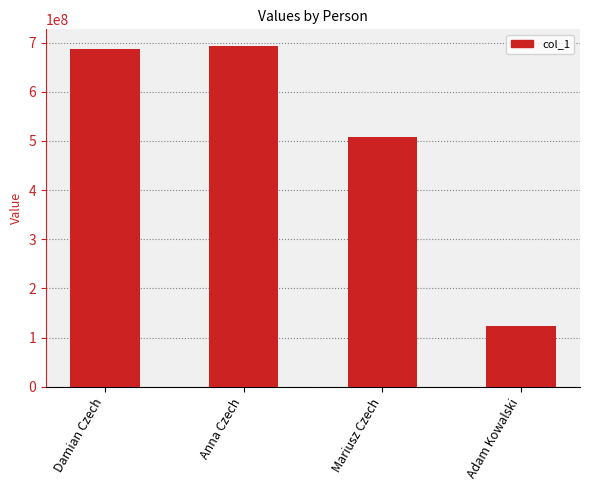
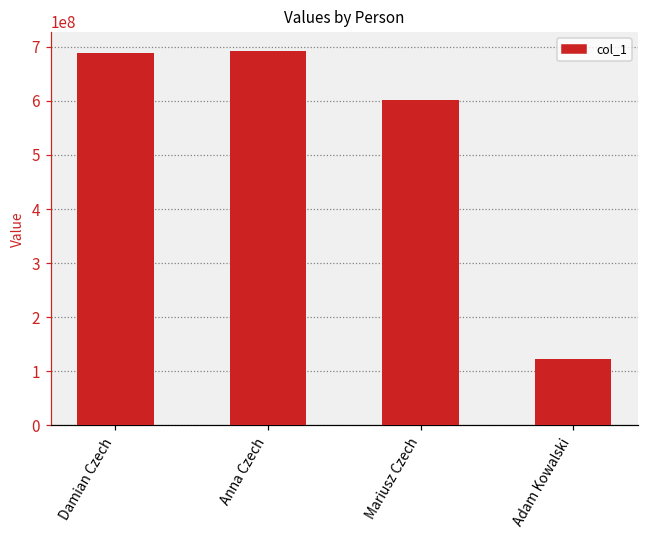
Mariusz Czech: 510000000 -> 600000000
